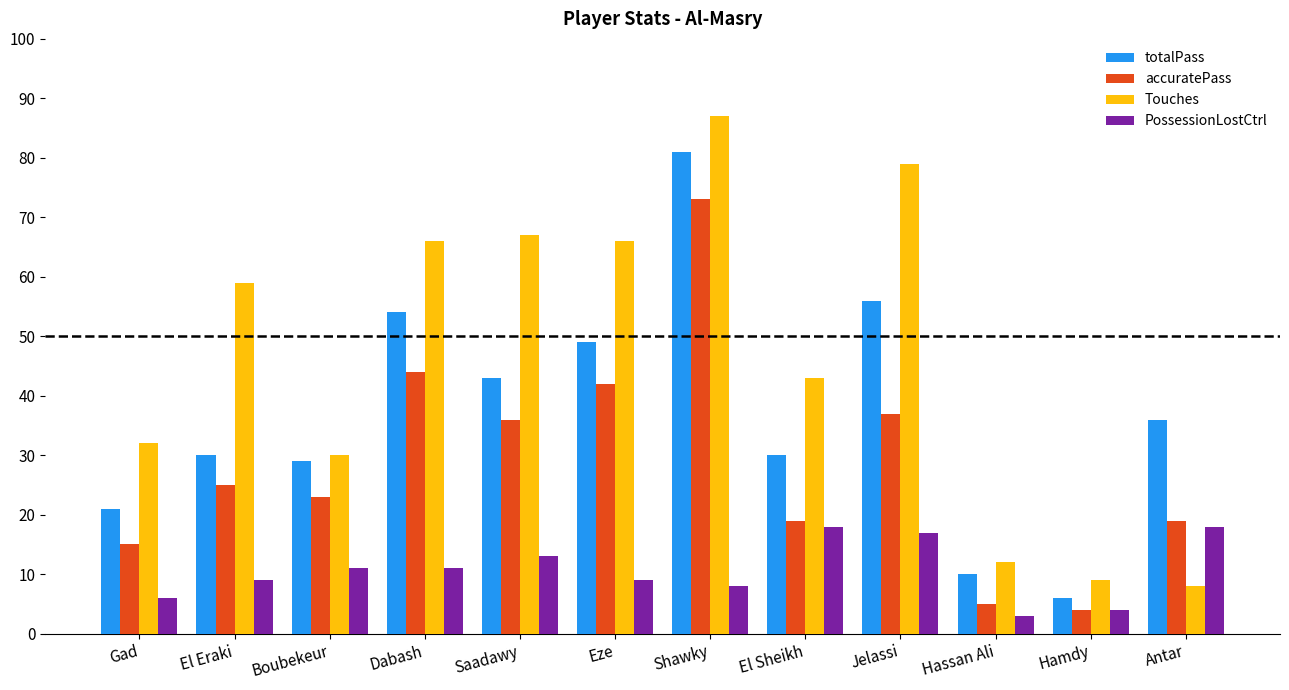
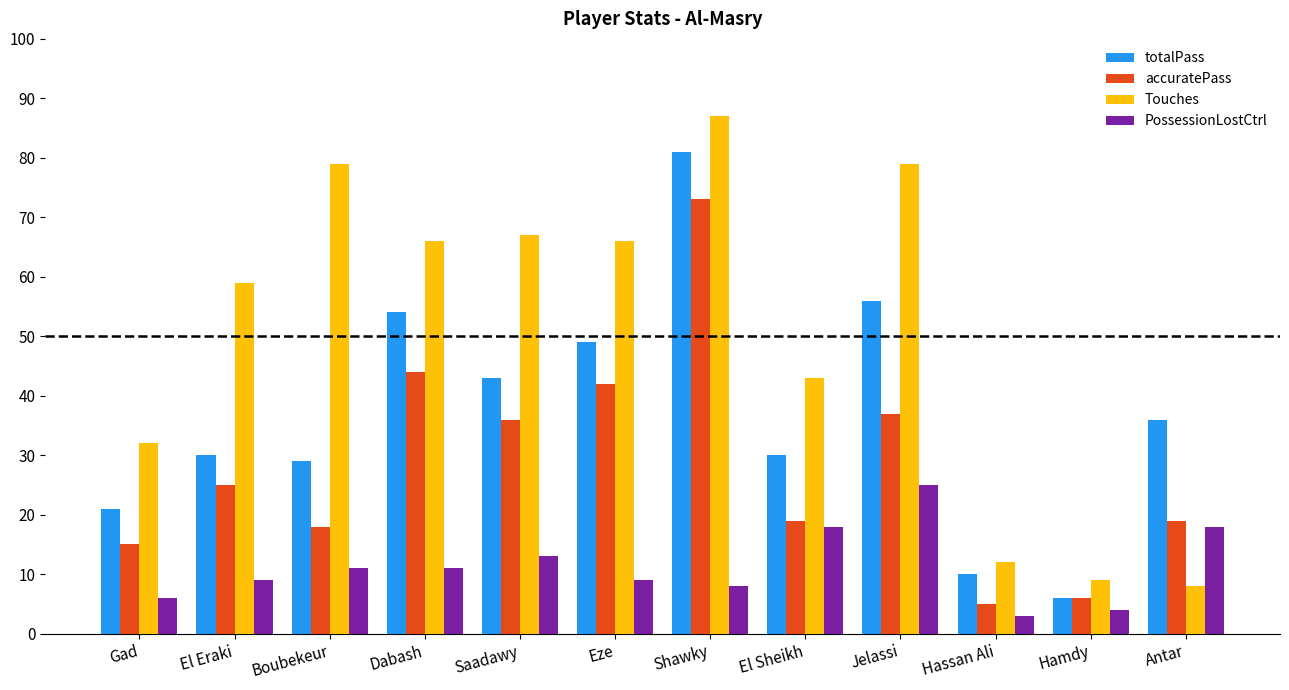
accuratePass, Boubekeur: 23 -> 18
Touches, Boubekeur: 30 -> 79
PossessionLostCtrl, Jelassi: 17 -> 25
accuratePass, Hamdy: 4 -> 6
